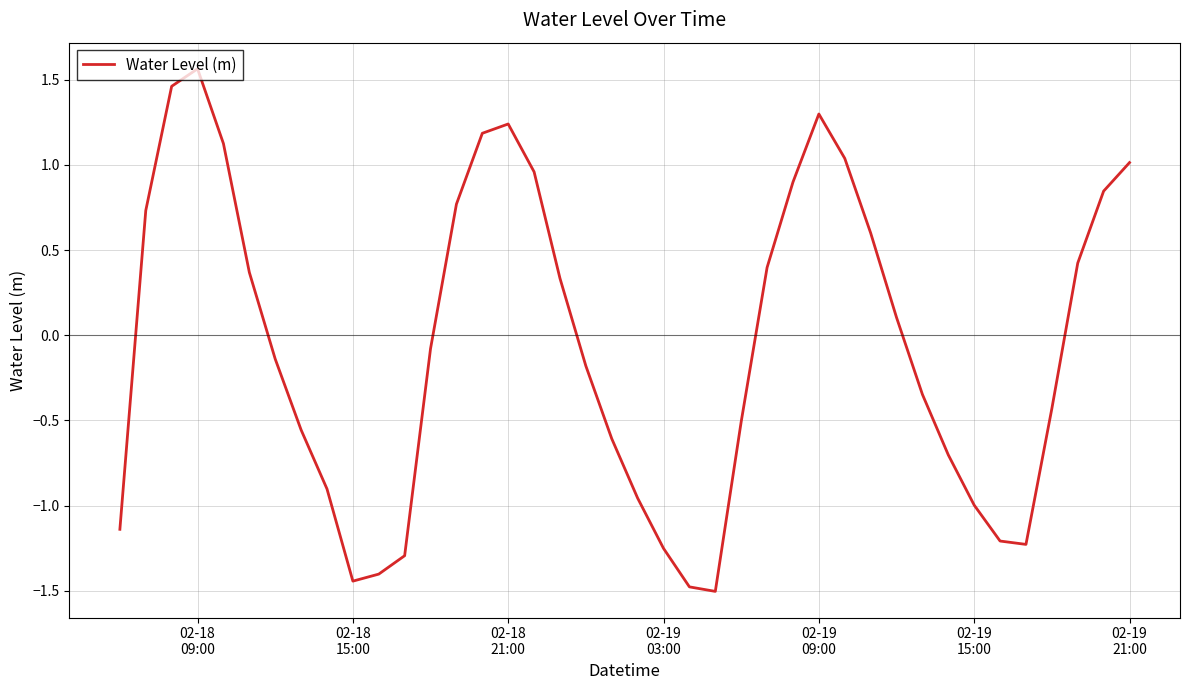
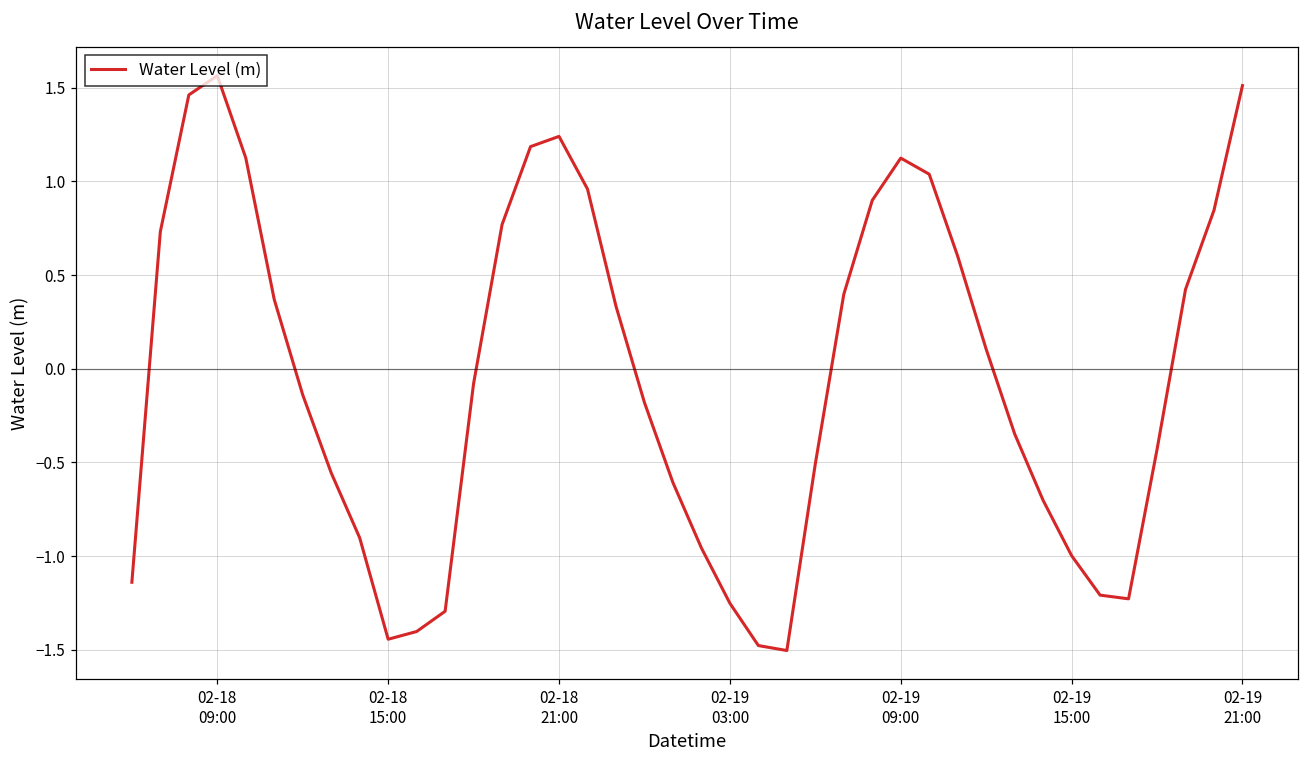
02-19 09:00: 1.30 -> 1.12
02-19 21:00: 1.01 -> 1.51
